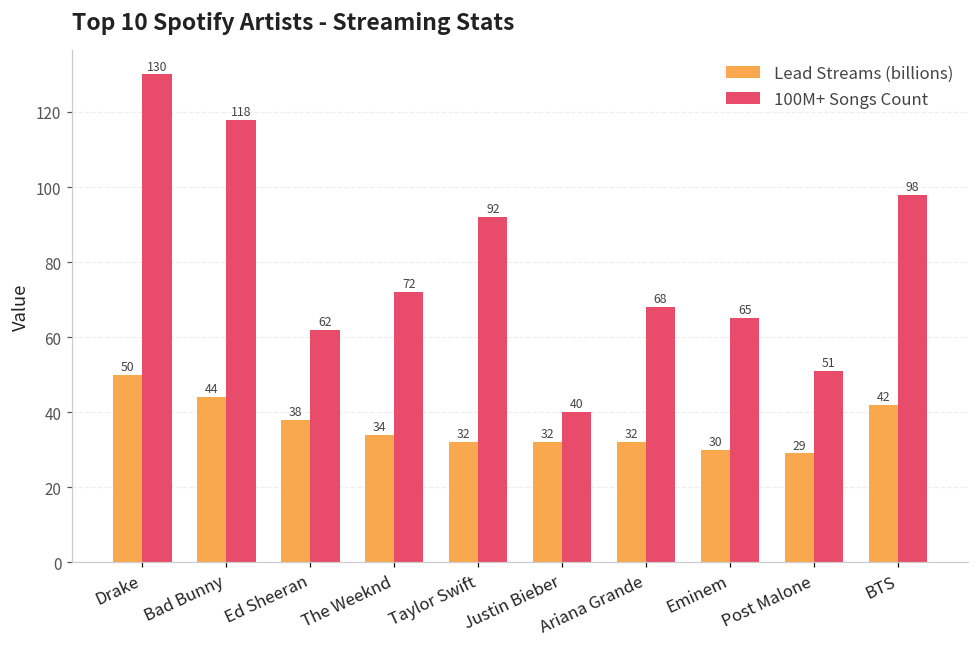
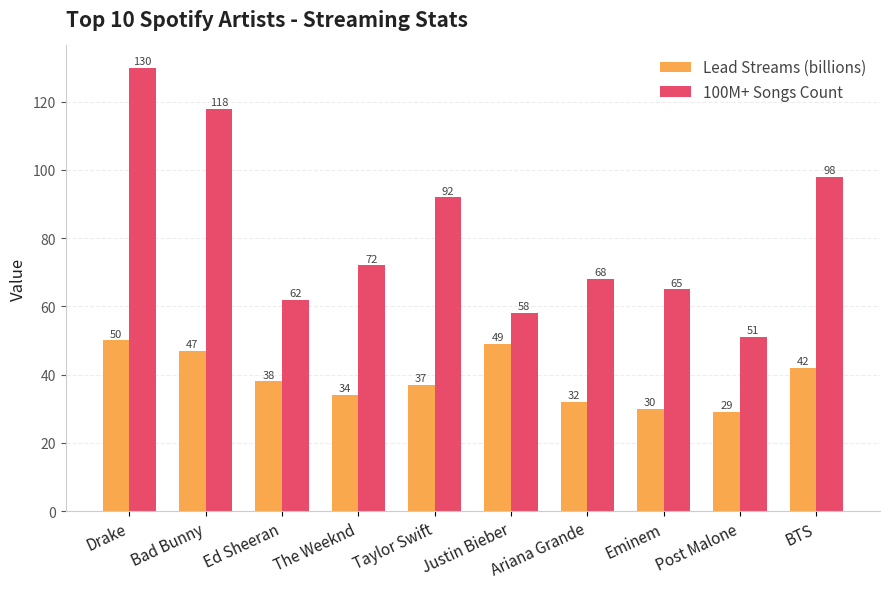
Lead Streams (billions), Bad Bunny: 44 -> 47
Lead Streams (billions), Taylor Swift: 32 -> 37
Lead Streams (billions), Justin Bieber: 32 -> 49
100M+ Songs Count, Justin Bieber: 40 -> 58
